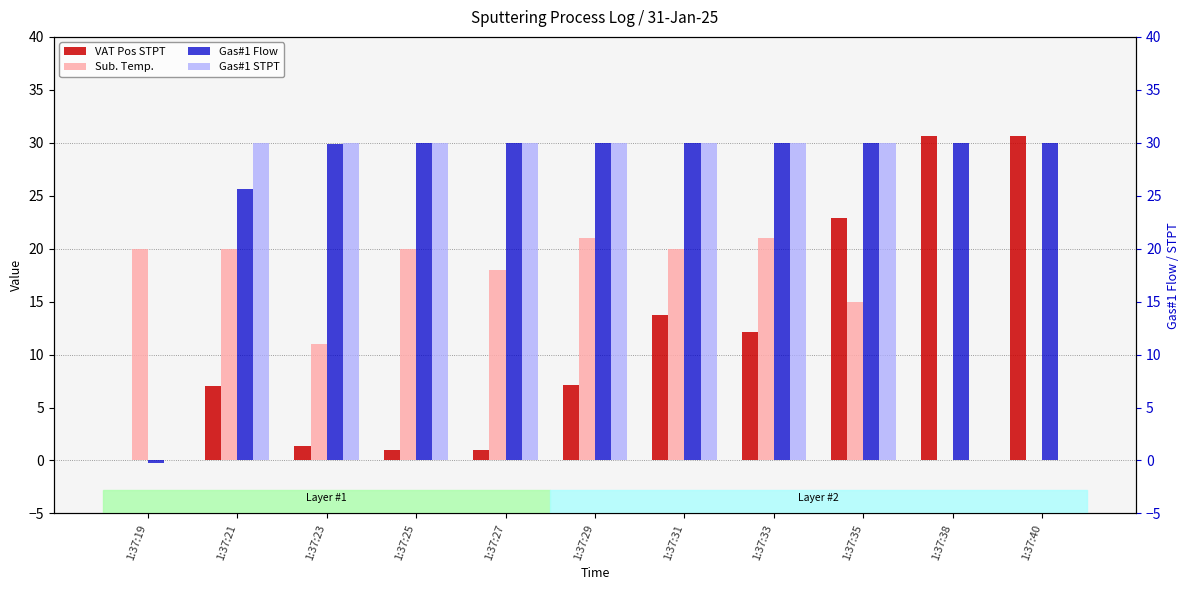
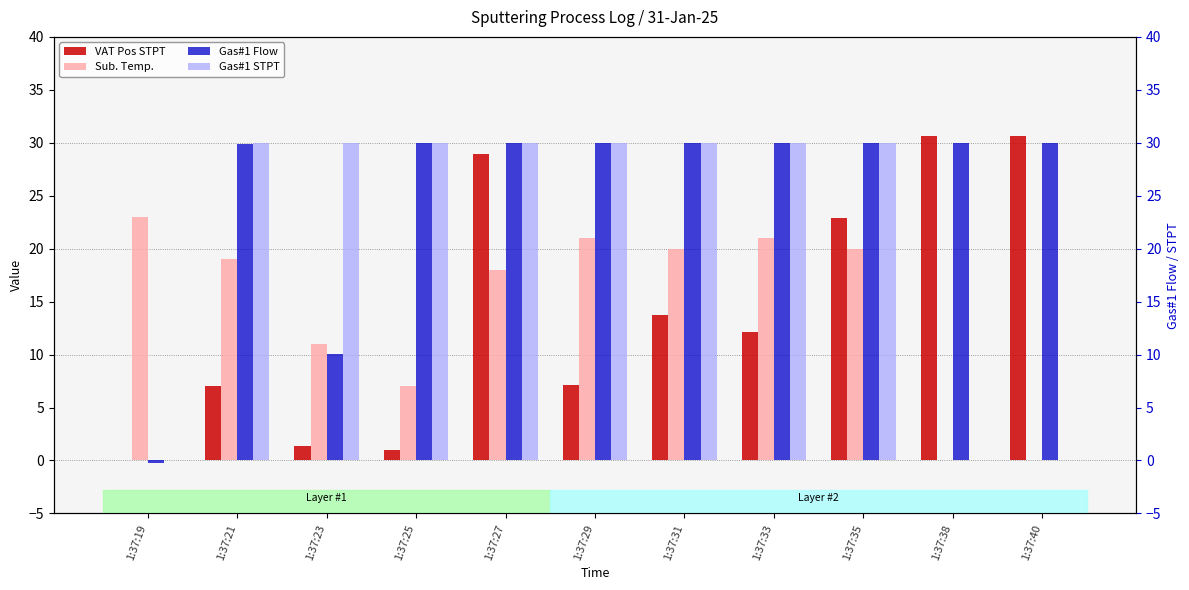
Sub. Temp., 1:37:19: 20 -> 23
Sub. Temp., 1:37:21: 20 -> 19
Sub. Temp., 1:37:25: 20 -> 7
VAT Pos STPT, 1:37:27: 1.0 -> 28.9
Sub. Temp., 1:37:35: 15 -> 20
Gas#1 Flow, 1:37:21: 25.6 -> 29.9
Gas#1 Flow, 1:37:23: 29.9 -> 10.1
